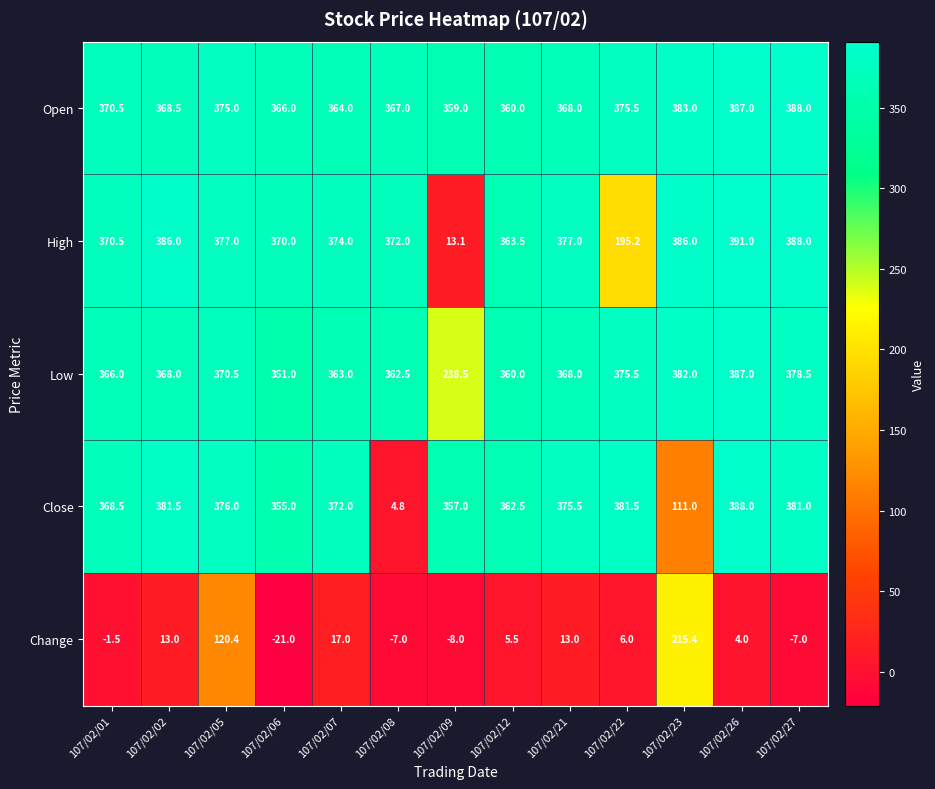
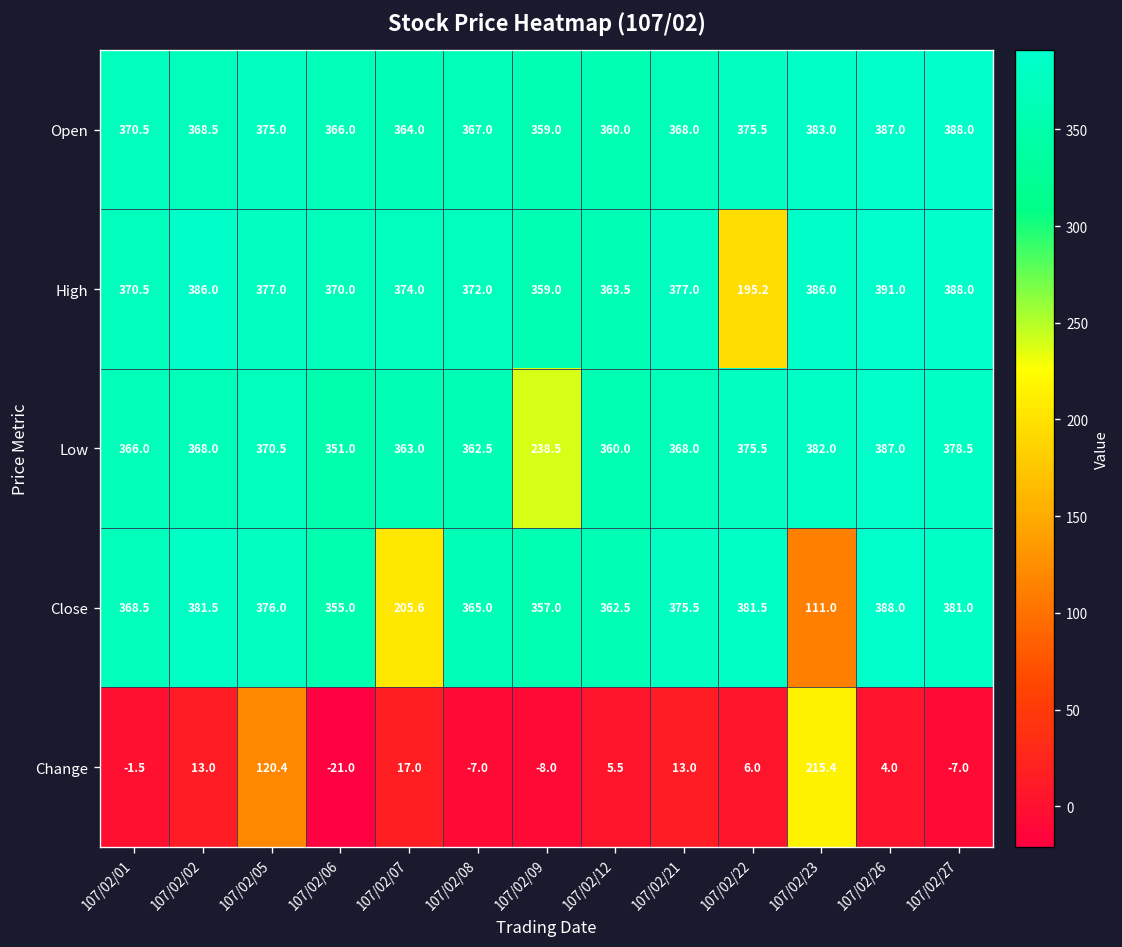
High, 107/02/09: 13.1 -> 359.0
Close, 107/02/07: 372.0 -> 205.6
Close, 107/02/08: 4.8 -> 365.0
